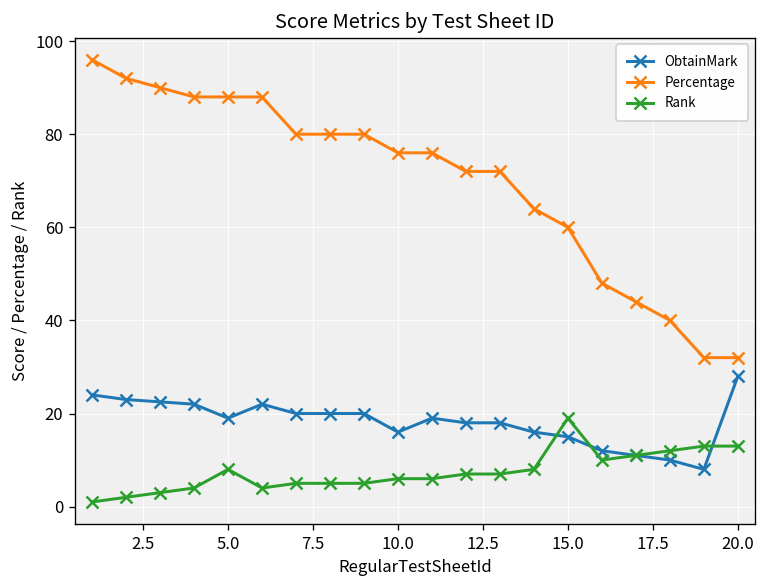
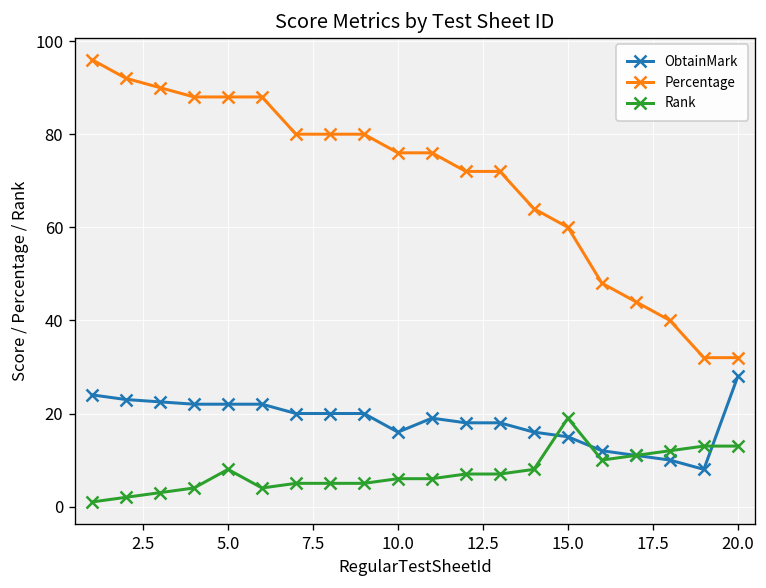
ObtainMark, 5.0: 19 -> 22
